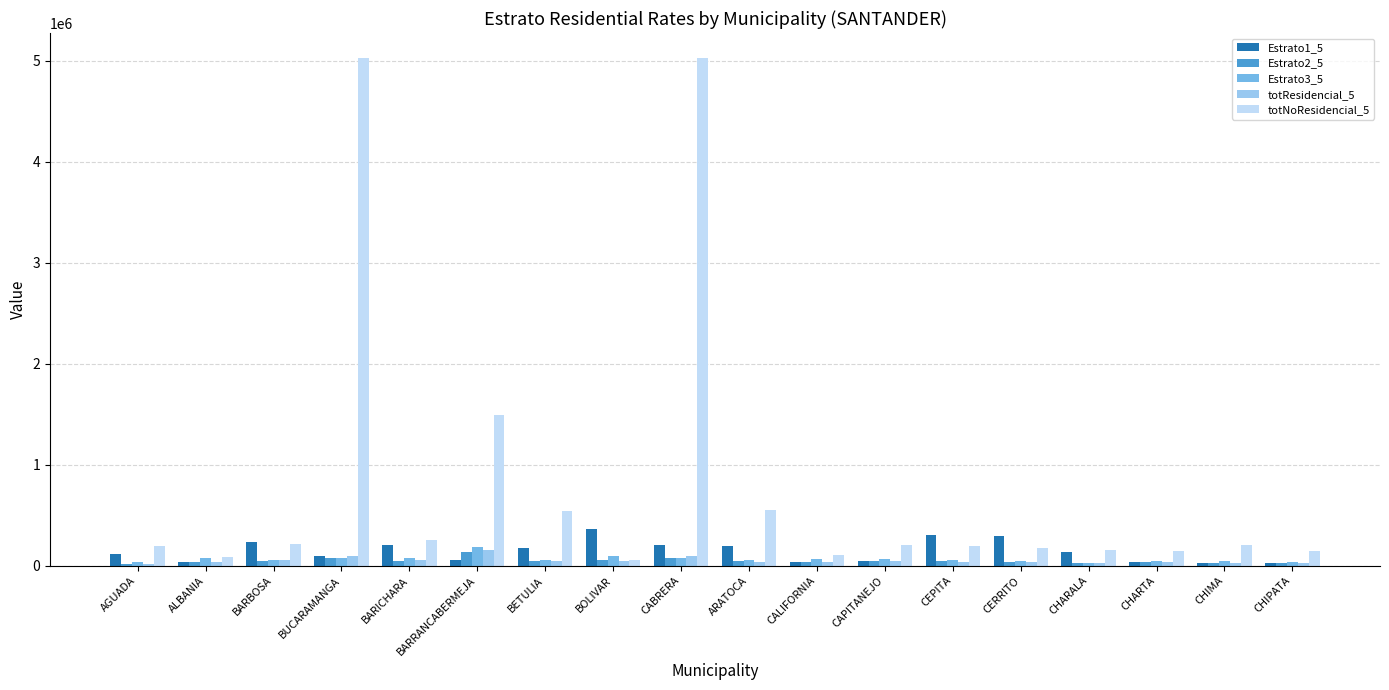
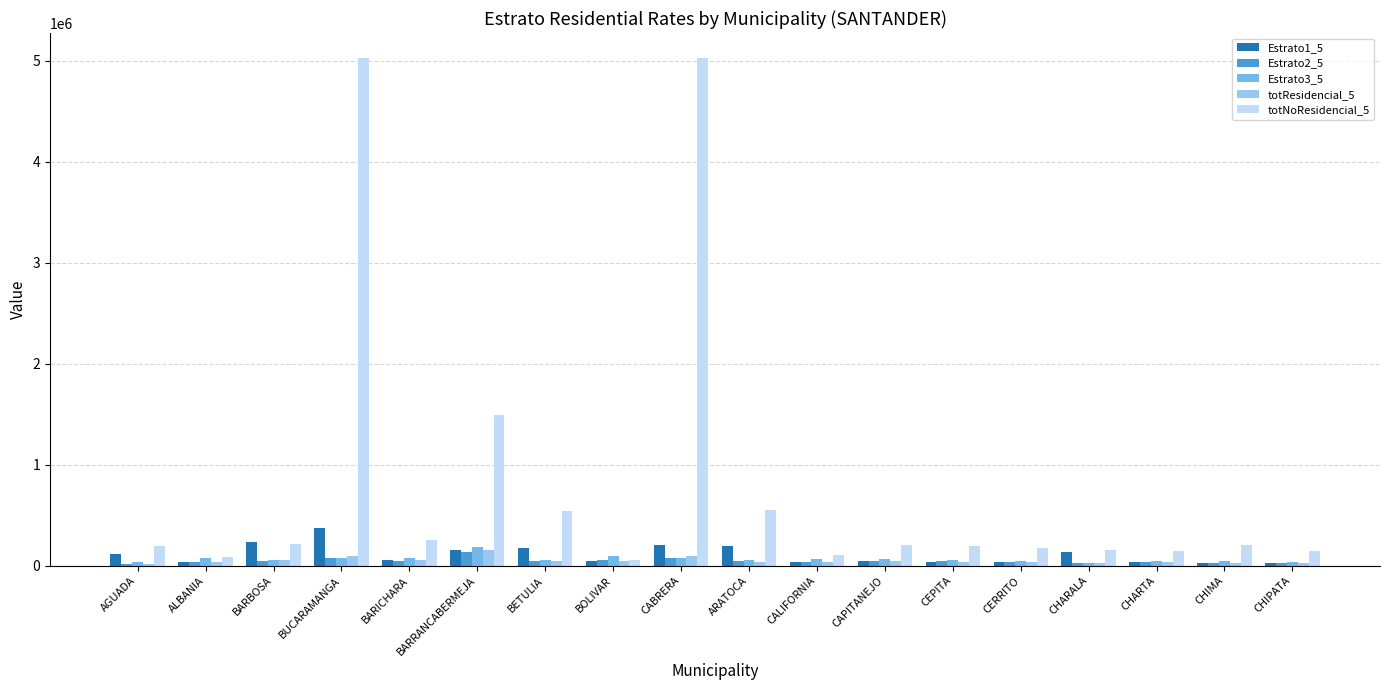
Estrato1_5, BUCARAMANGA: 100000 -> 370000
Estrato1_5, BARICHARA: 200000 -> 50000
Estrato1_5, BARRANCABERMEJA: 60000 -> 160000
Estrato1_5, BOLIVAR: 360000 -> 40000
Estrato1_5, CEPITA: 300000 -> 40000
Estrato1_5, CERRITO: 290000 -> 40000
